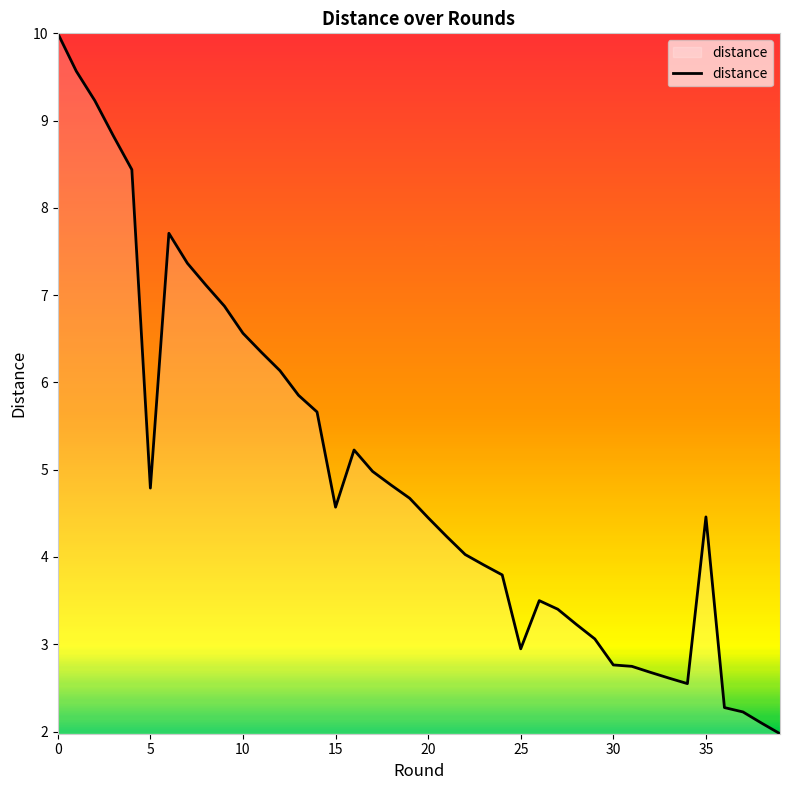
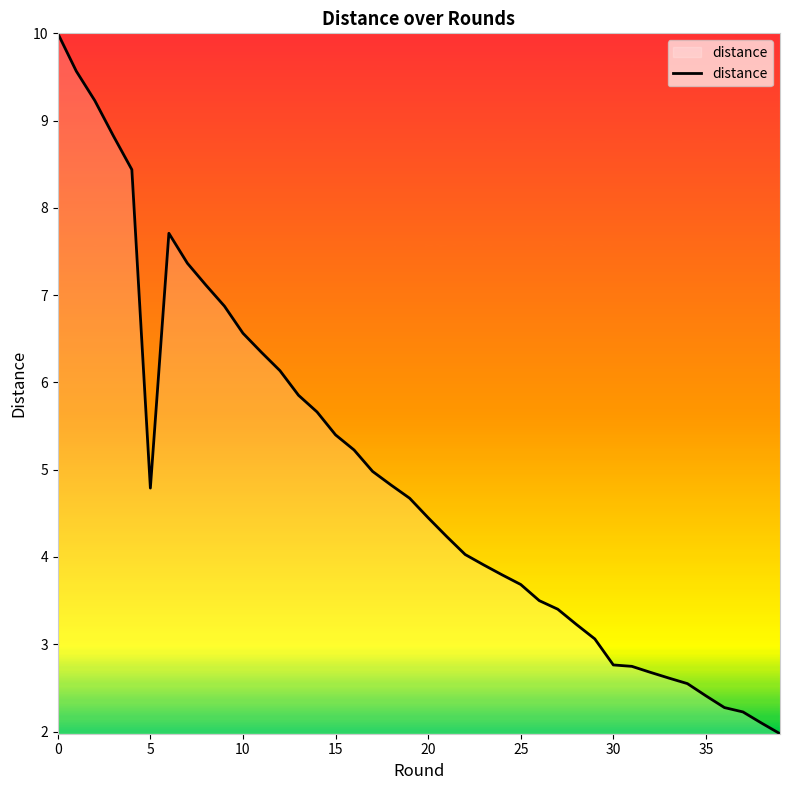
15: 4.6 -> 5.4
25: 2.9 -> 3.7
35: 4.5 -> 2.4
